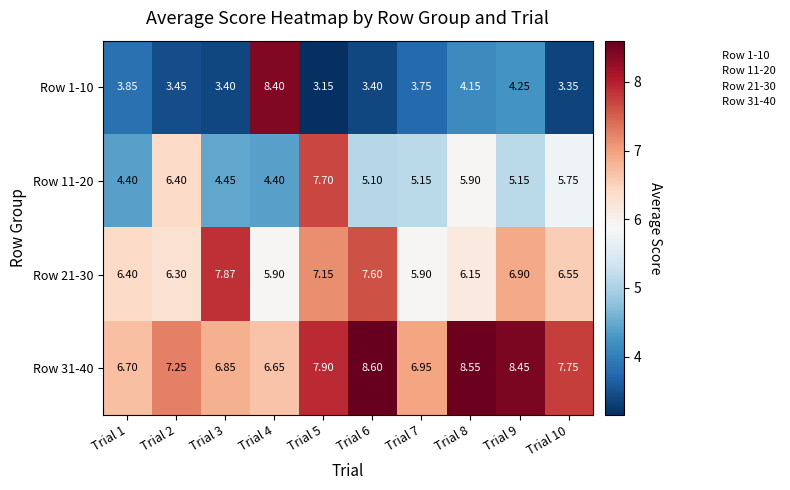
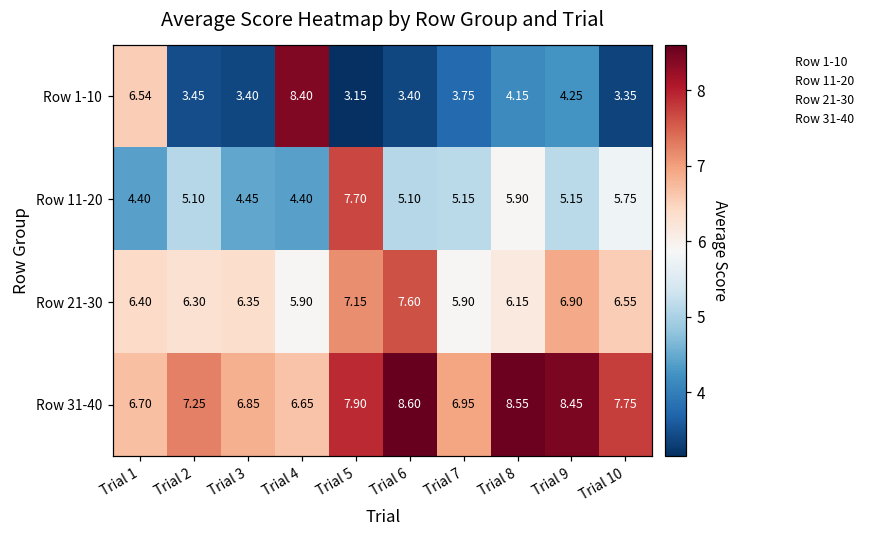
Row 1-10, Trial 1: 3.85 -> 6.54
Row 11-20, Trial 2: 6.40 -> 5.10
Row 21-30, Trial 3: 7.87 -> 6.35
